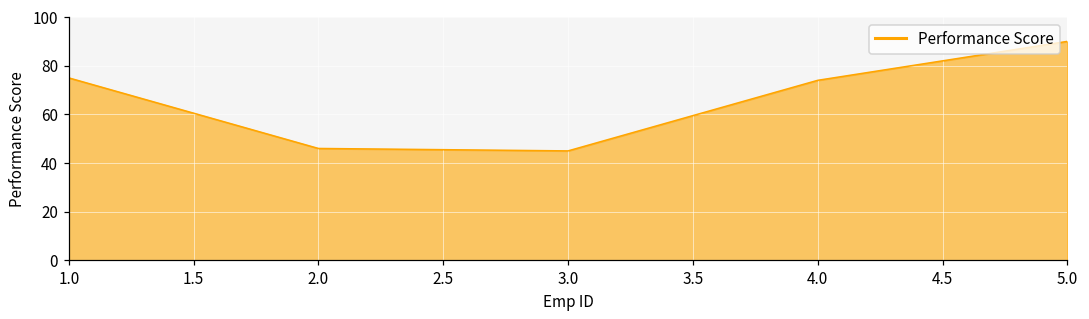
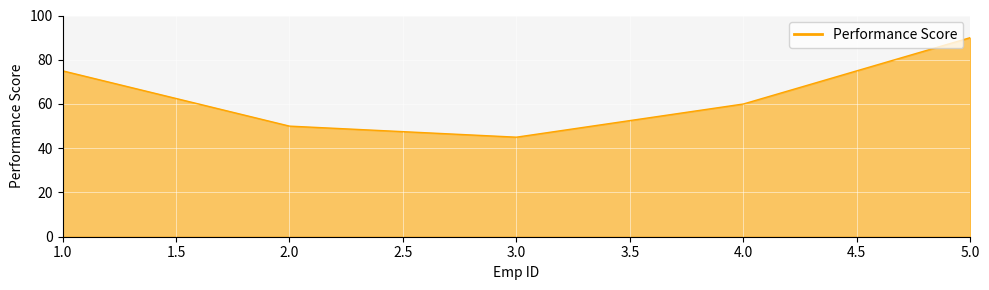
2.0: 46 -> 50
4.0: 74 -> 60
